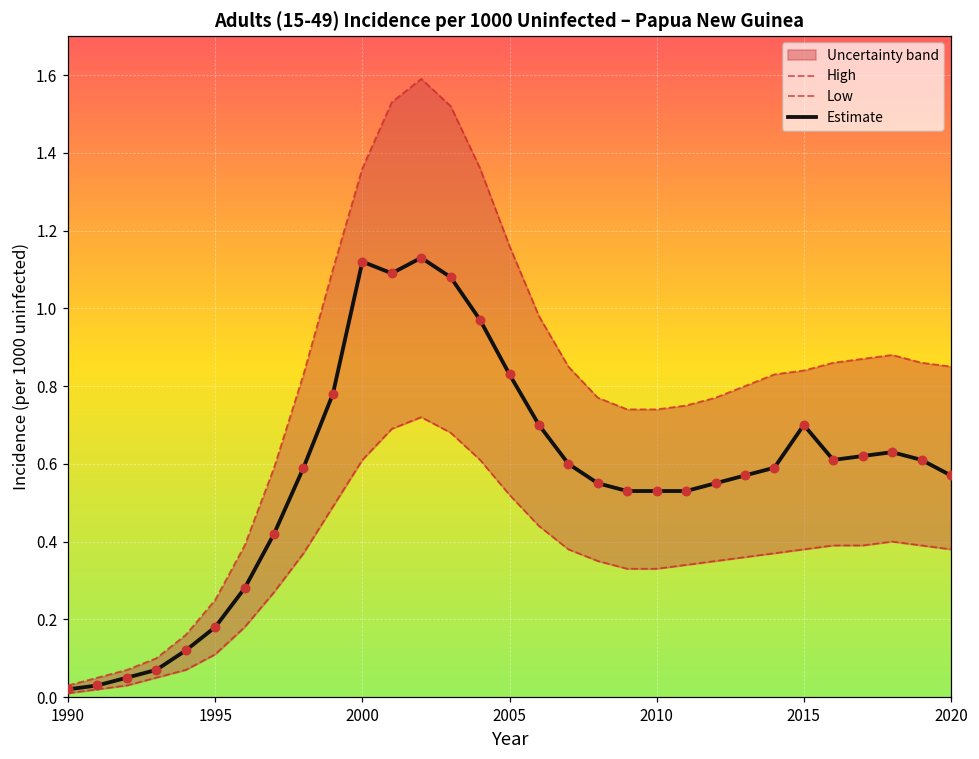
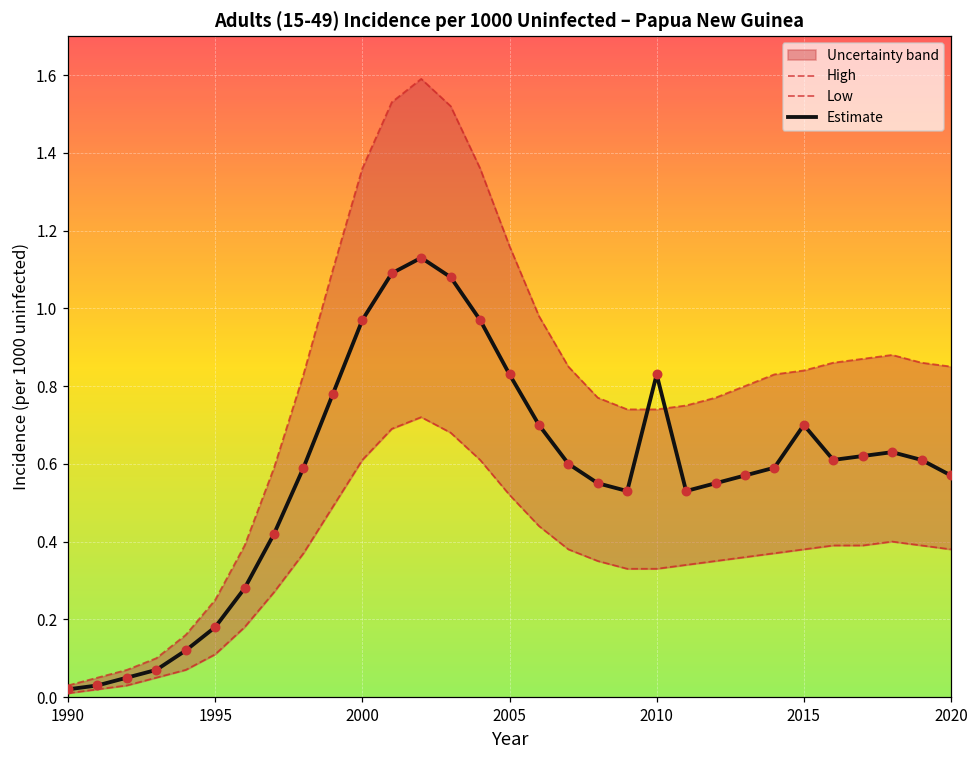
Estimate, 2000: 1.12 -> 0.97
Estimate, 2010: 0.53 -> 0.83
